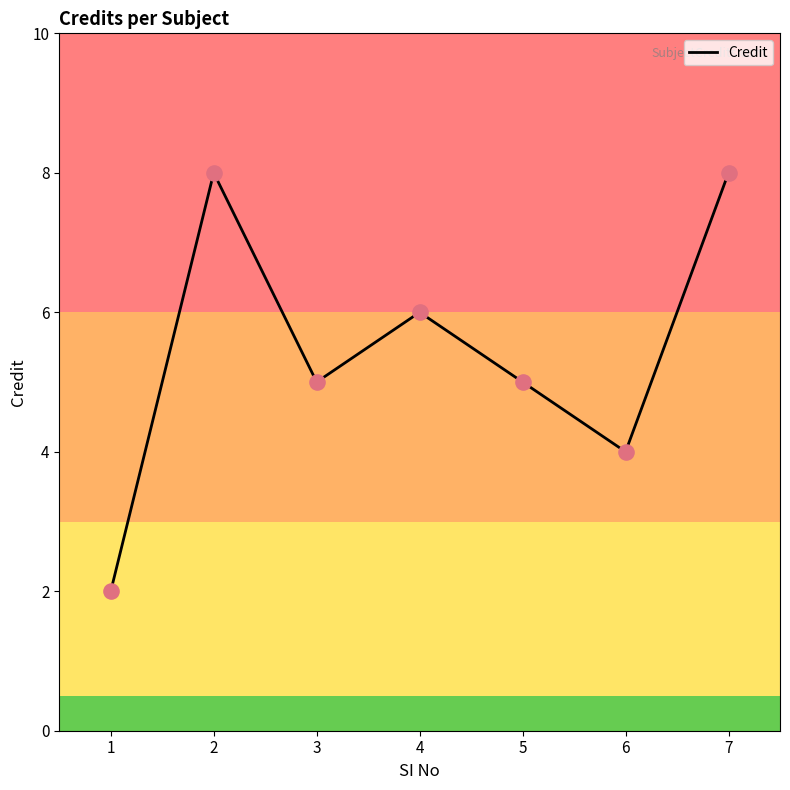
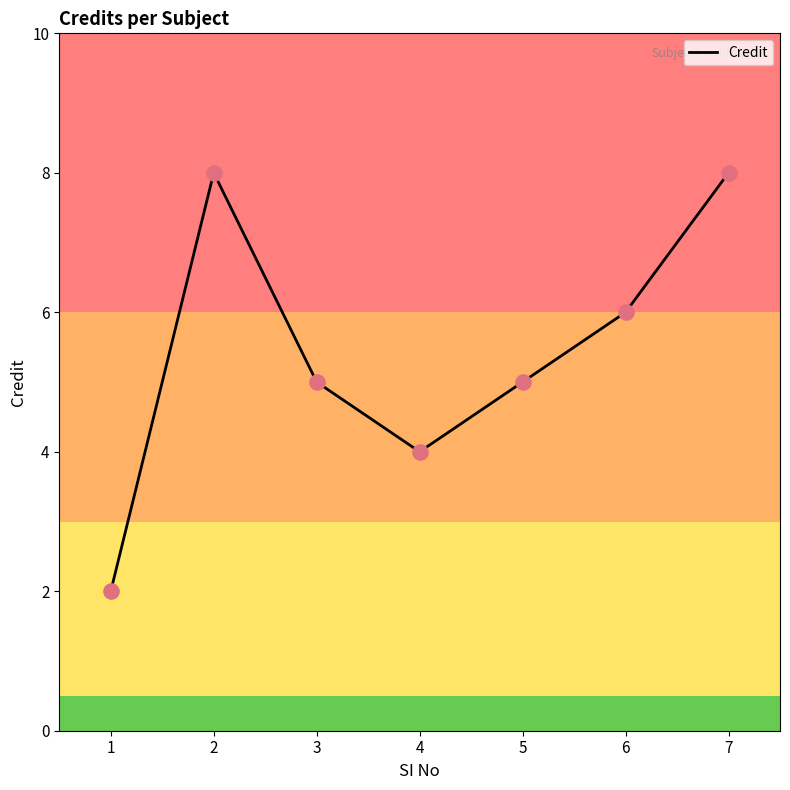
4: 6 -> 4
6: 4 -> 6
